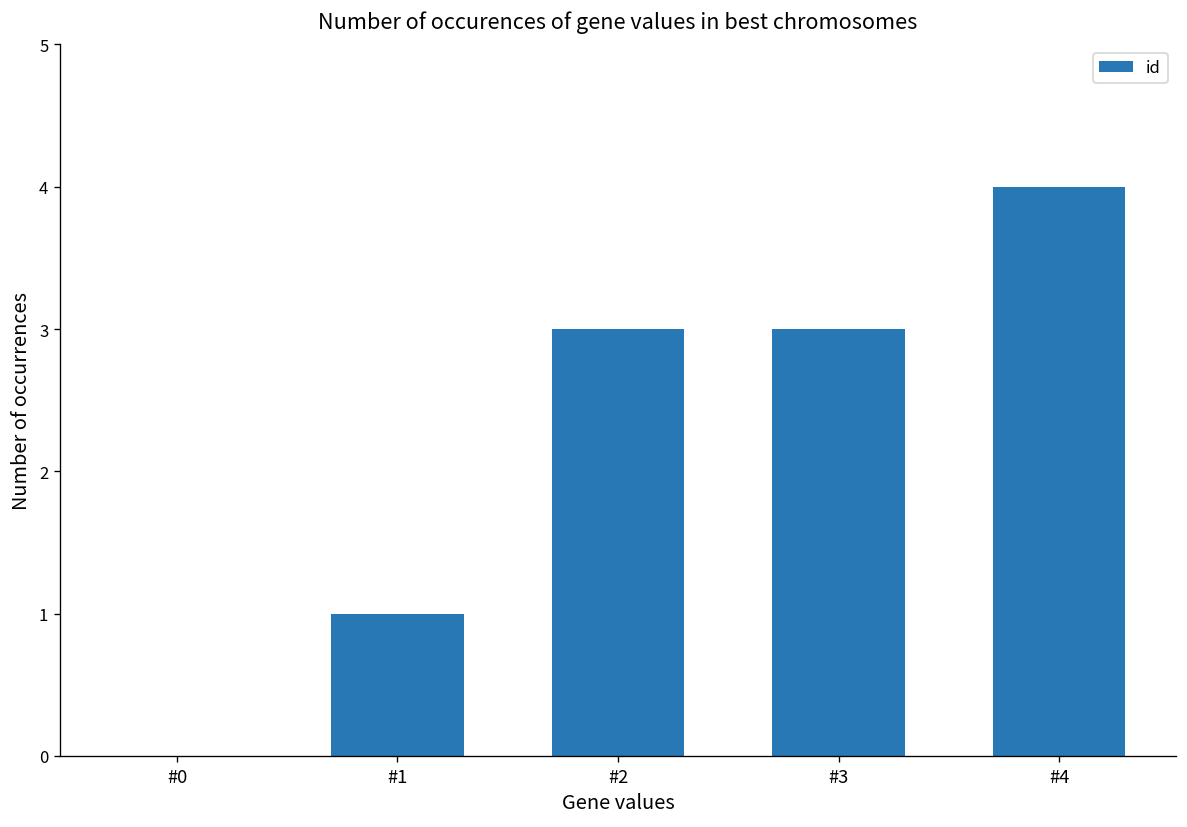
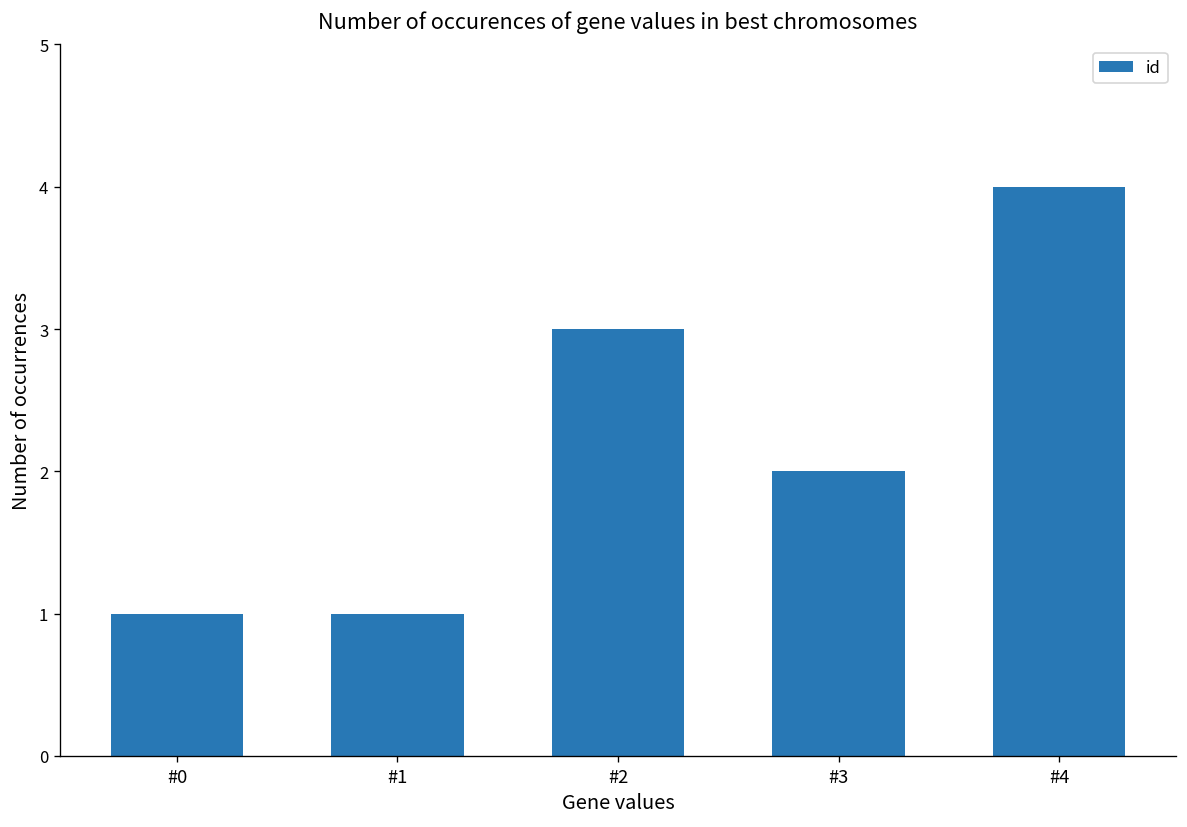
#0: 0 -> 1
#3: 3 -> 2
